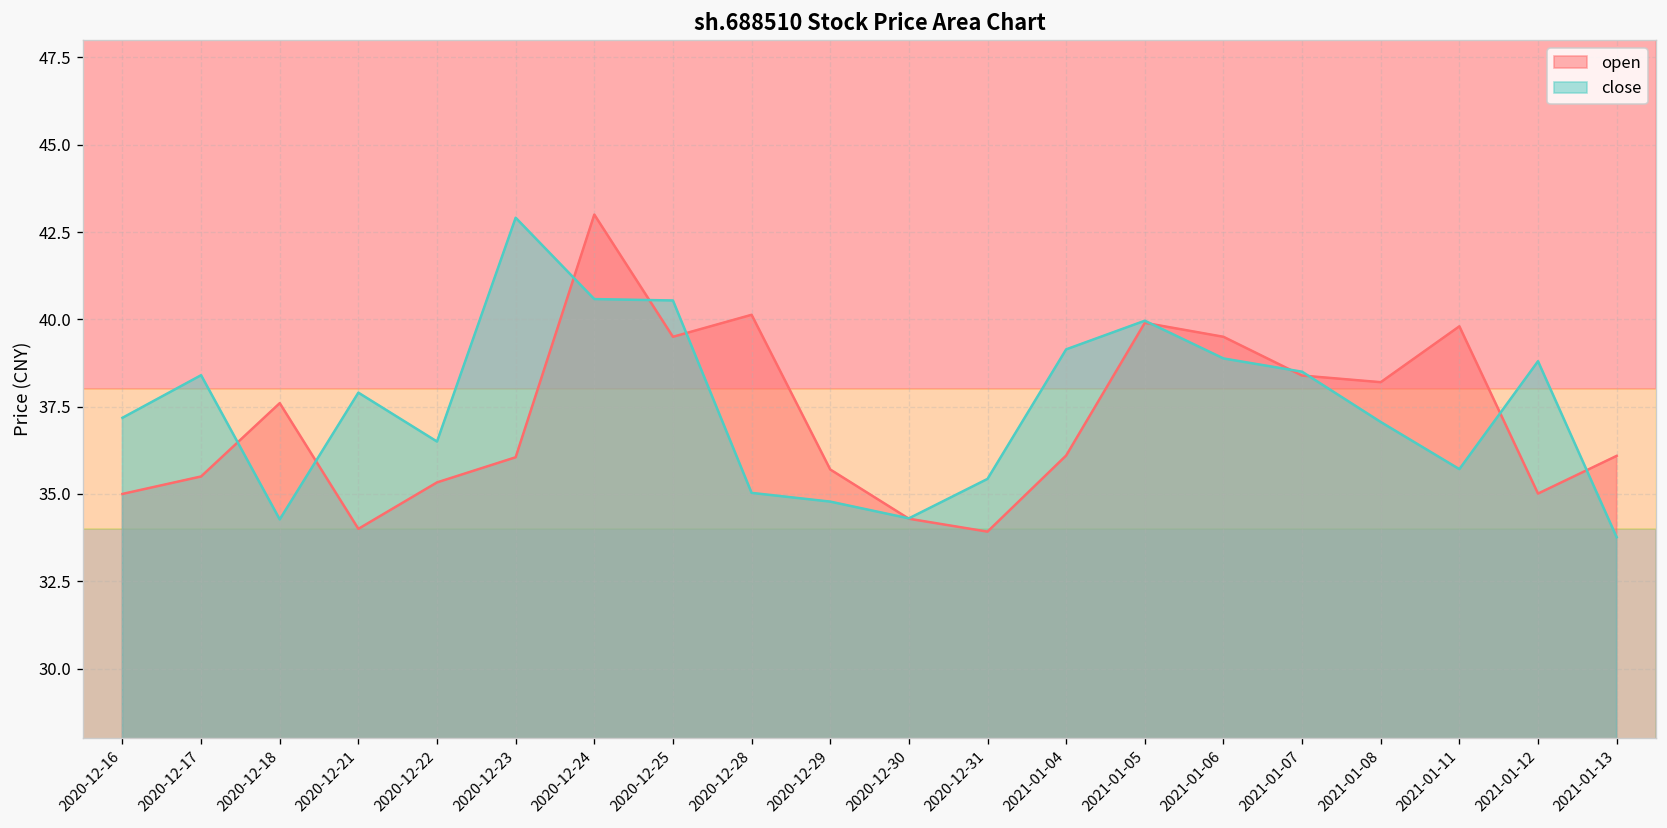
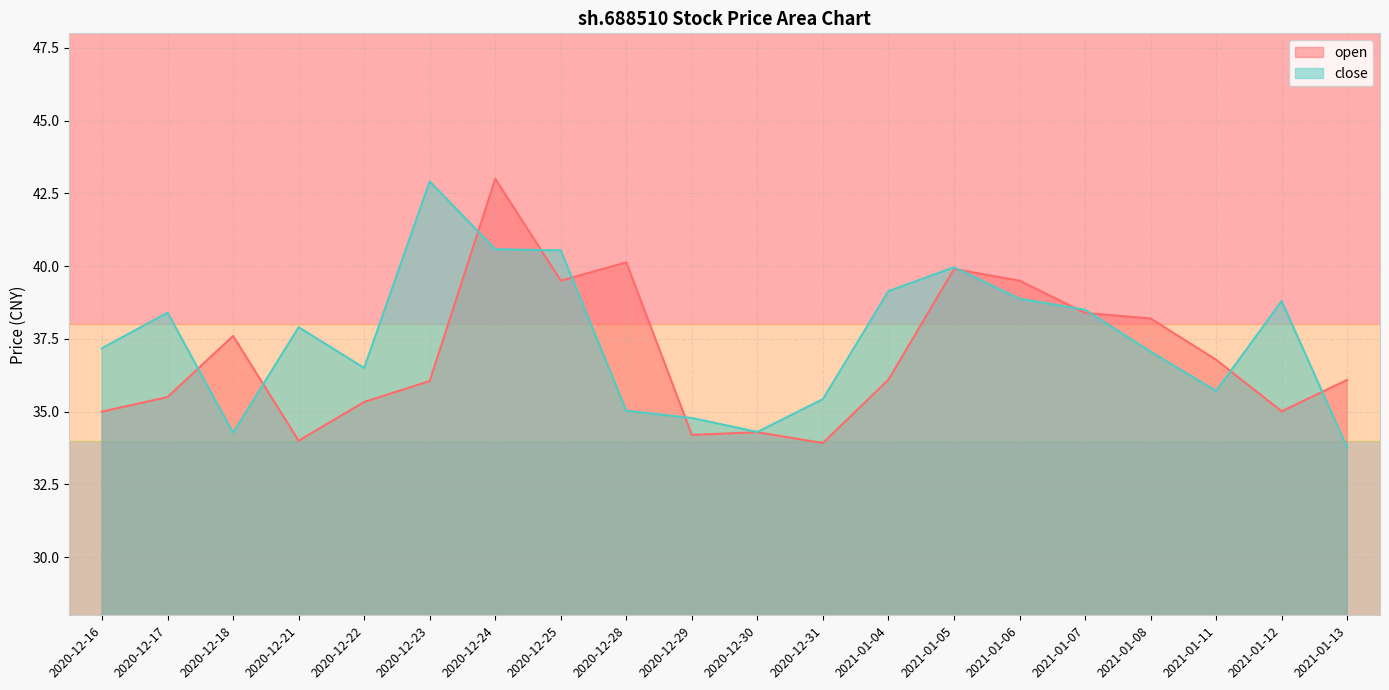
open, 2020-12-29: 35.7 -> 34.2
open, 2021-01-11: 39.8 -> 36.8
